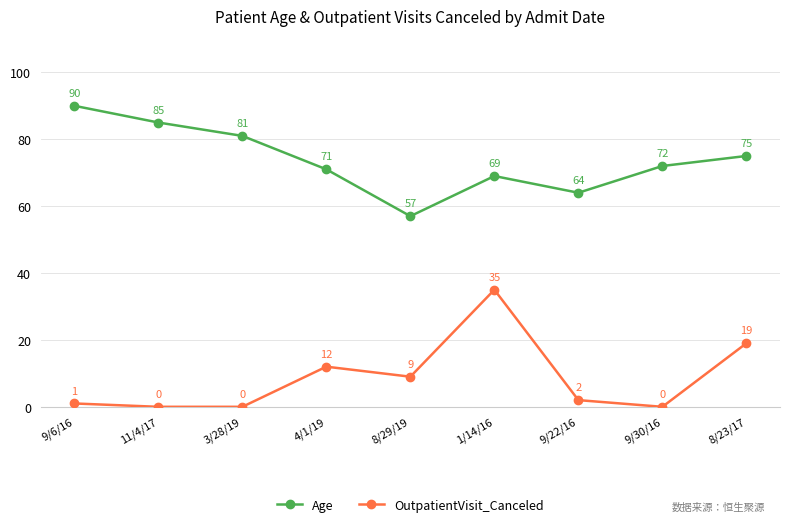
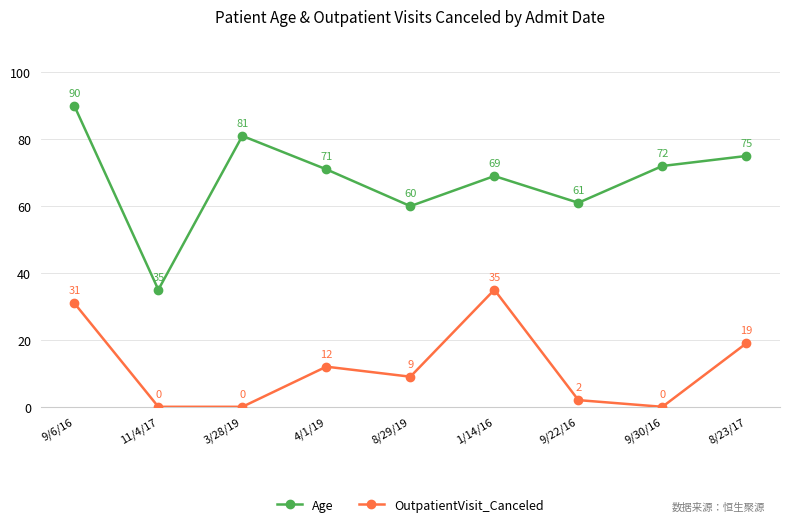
OutpatientVisit_Canceled, 9/6/16: 1 -> 31
Age, 11/4/17: 85 -> 35
Age, 8/29/19: 57 -> 60
Age, 9/22/16: 64 -> 61
